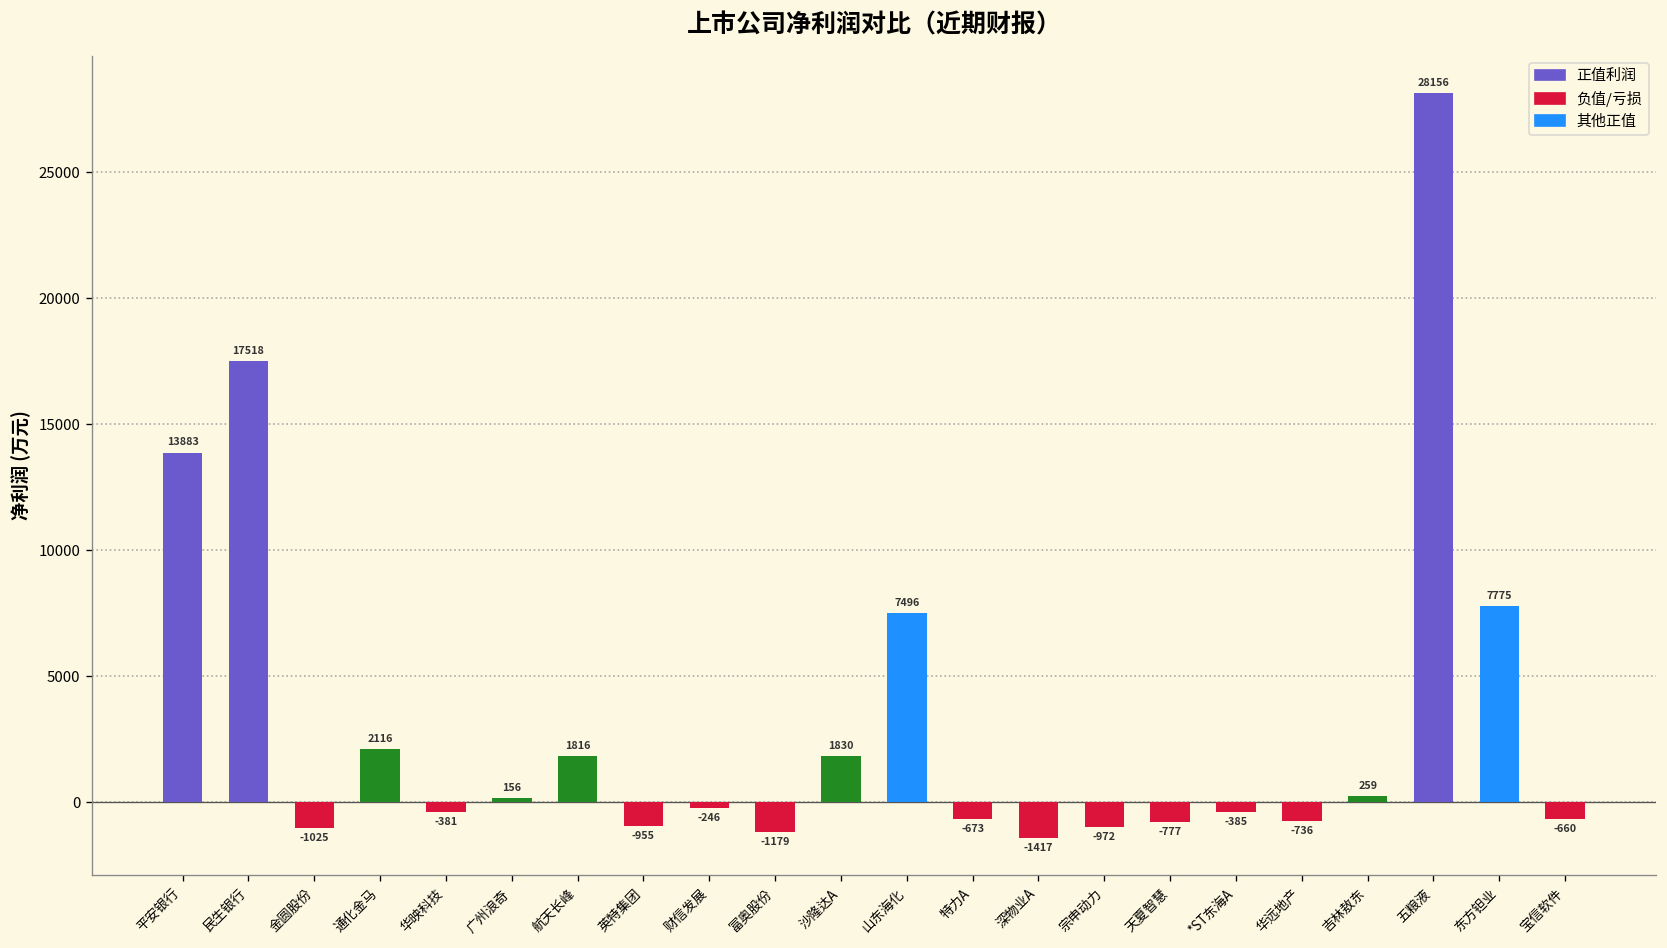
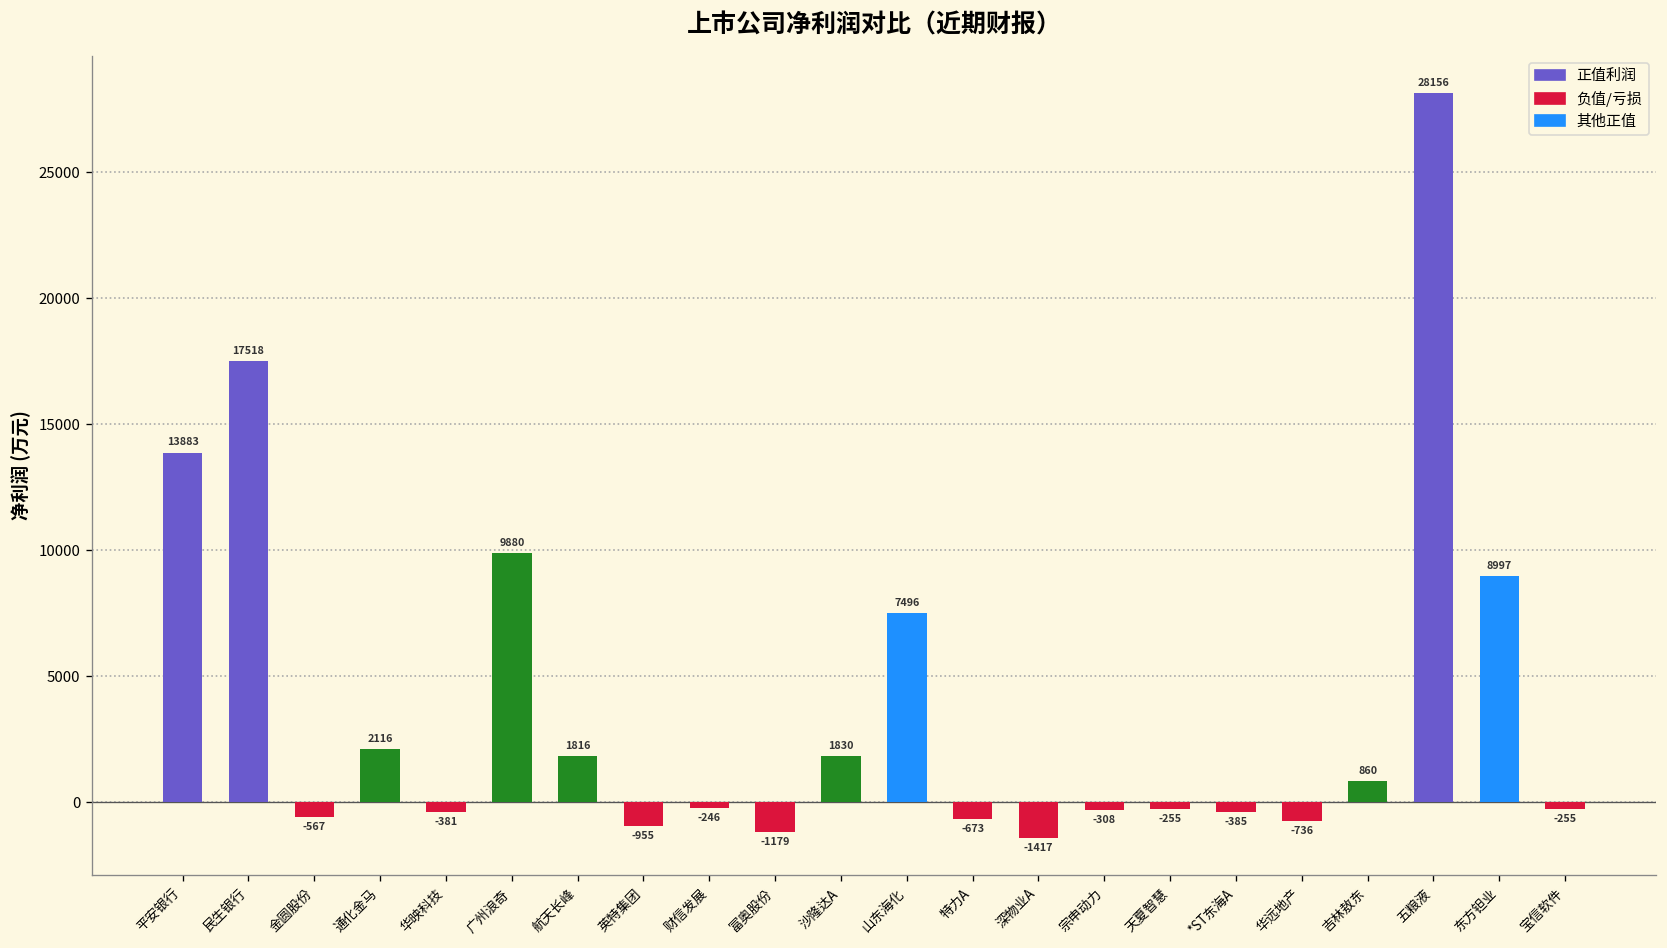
金圆股份: -1025 -> -567
广州浪奇: 156 -> 9880
宗申动力: -972 -> -308
天夏智慧: -777 -> -255
吉林敖东: 259 -> 860
东方钽业: 7775 -> 8997
宝信软件: -660 -> -255
